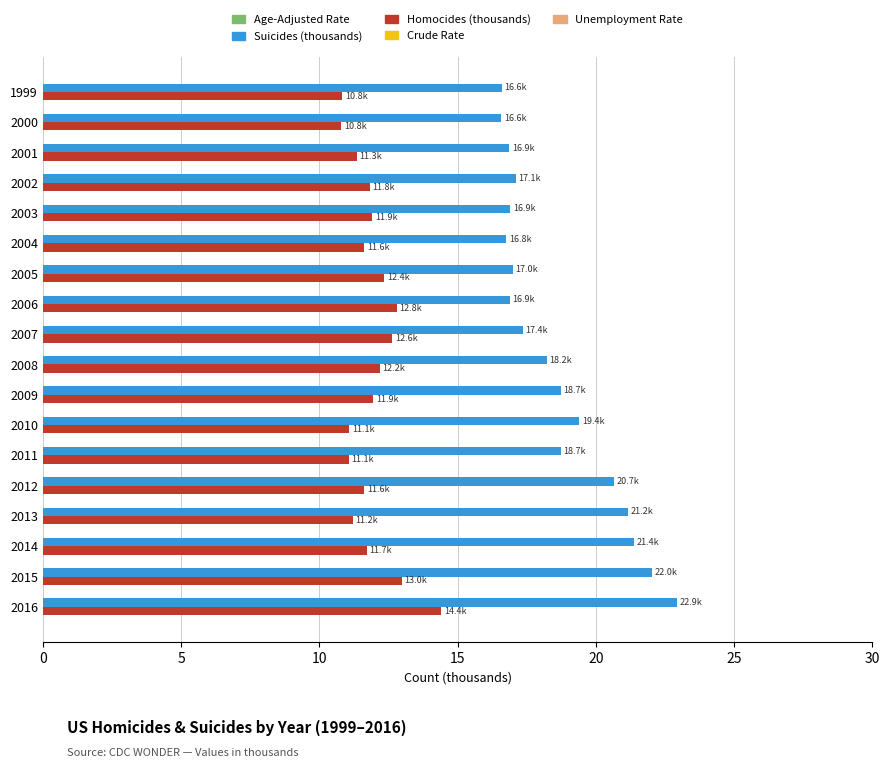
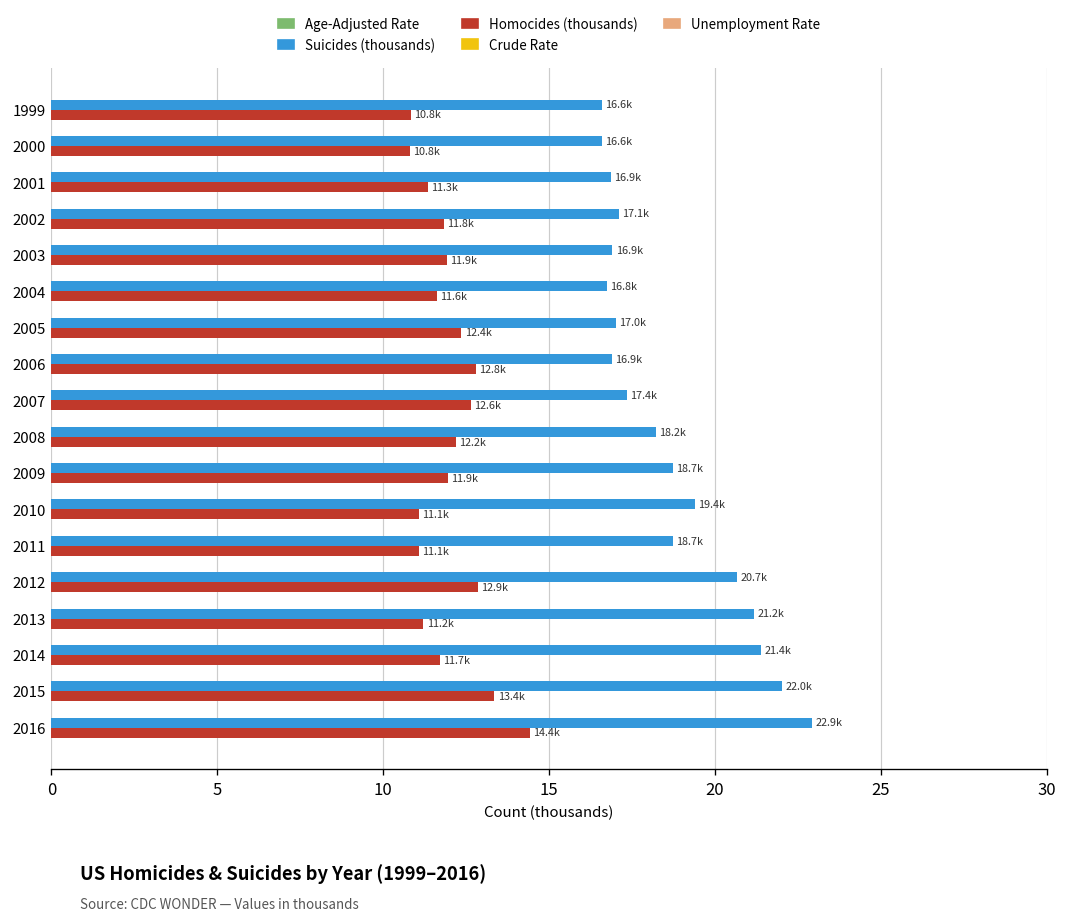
Homocides (thousands), 2012: 11.6k -> 12.9k
Homocides (thousands), 2015: 13.0k -> 13.4k
